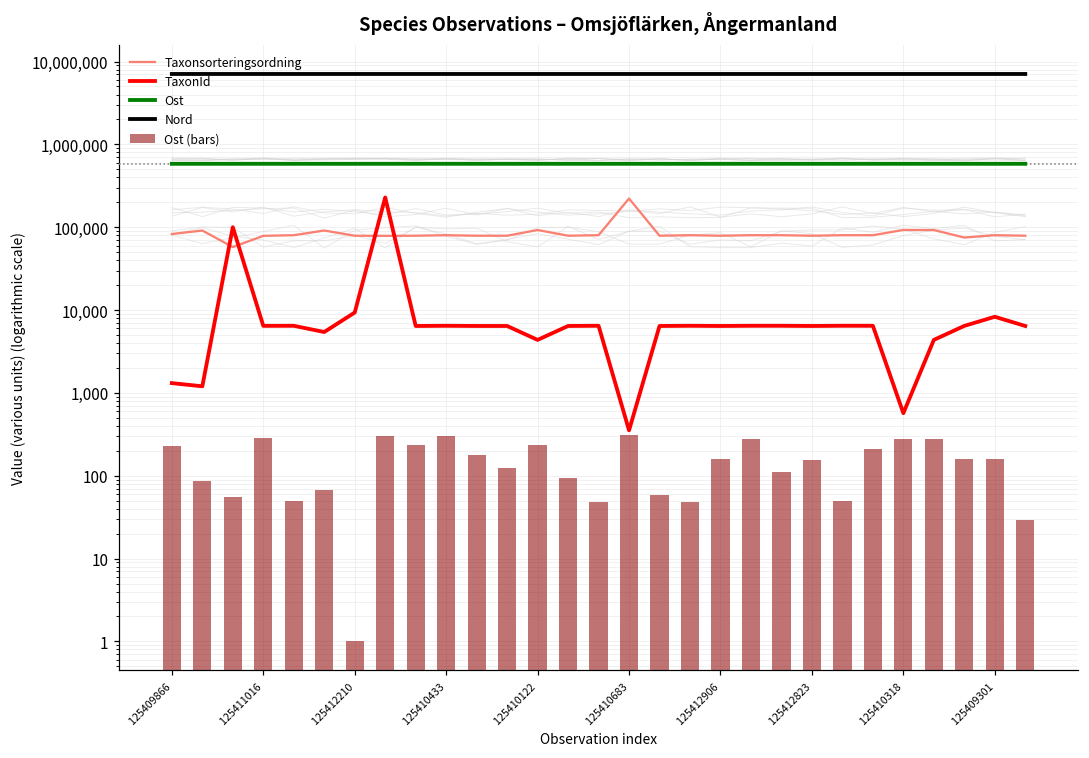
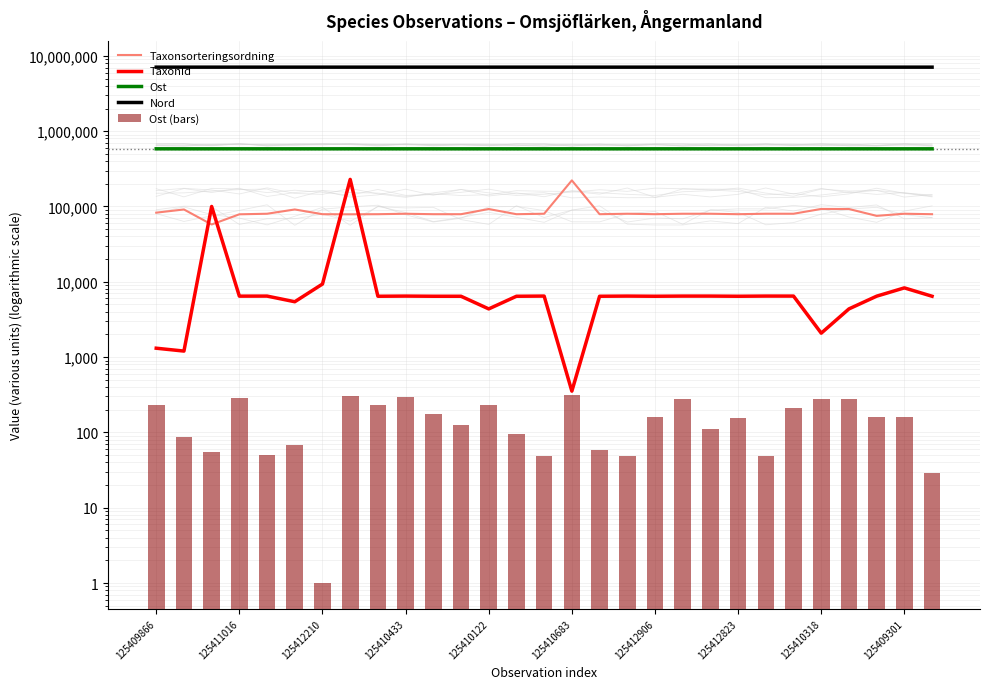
TaxonId, 125410318: 600 -> 2,100
